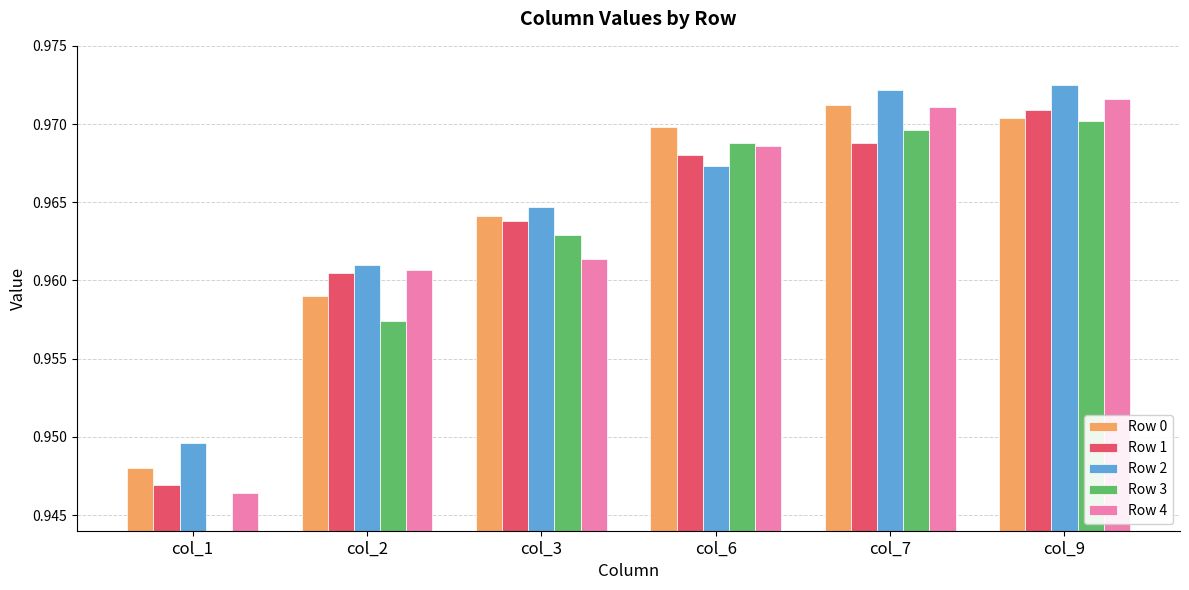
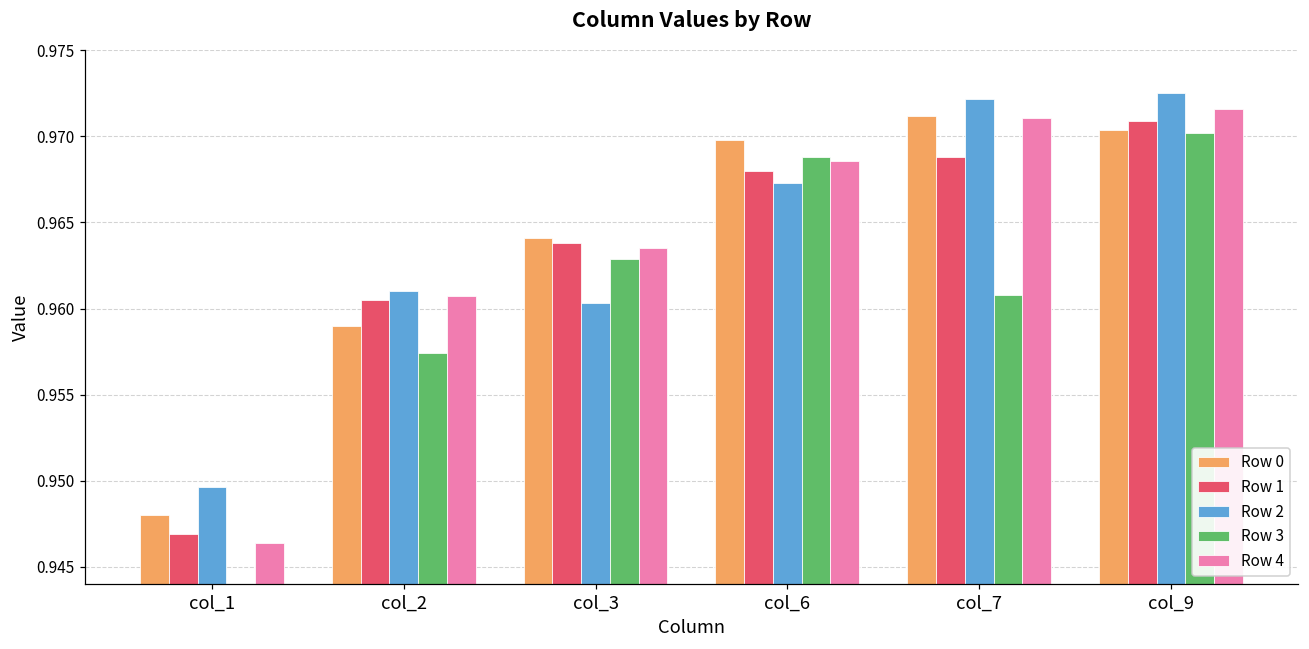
Row 2, col_3: 0.9647 -> 0.9603
Row 4, col_3: 0.9614 -> 0.9635
Row 3, col_7: 0.9696 -> 0.9608
